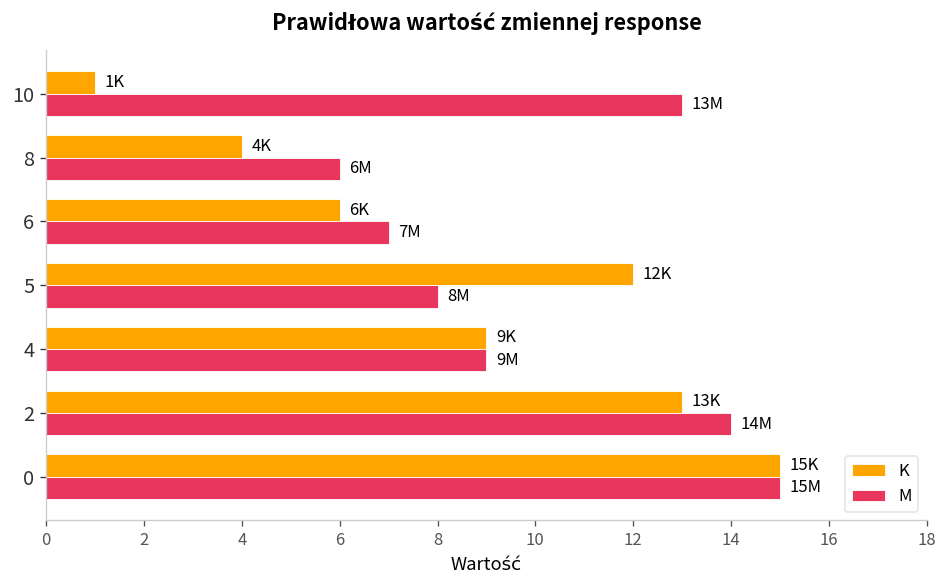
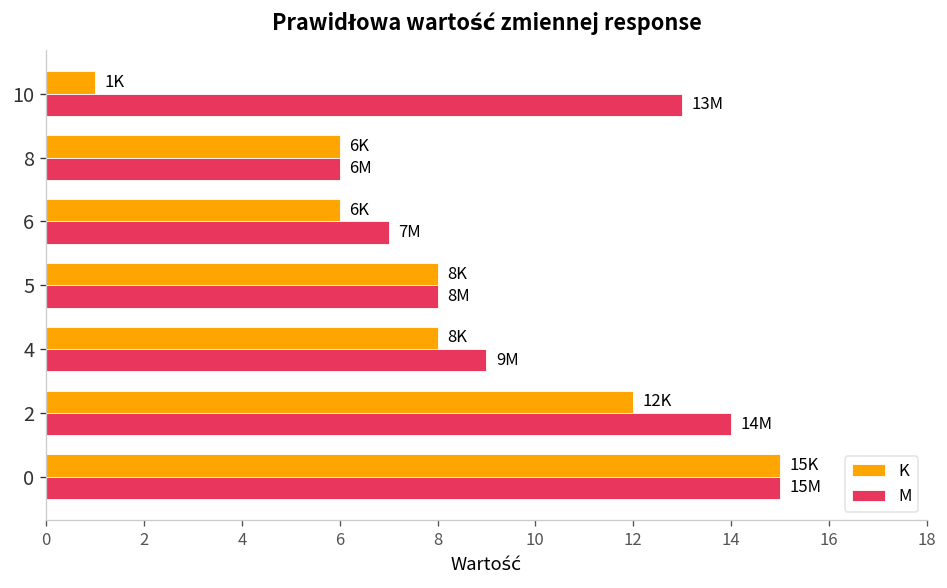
K, 8: 4K -> 6K
K, 5: 12K -> 8K
K, 4: 9K -> 8K
K, 2: 13K -> 12K
